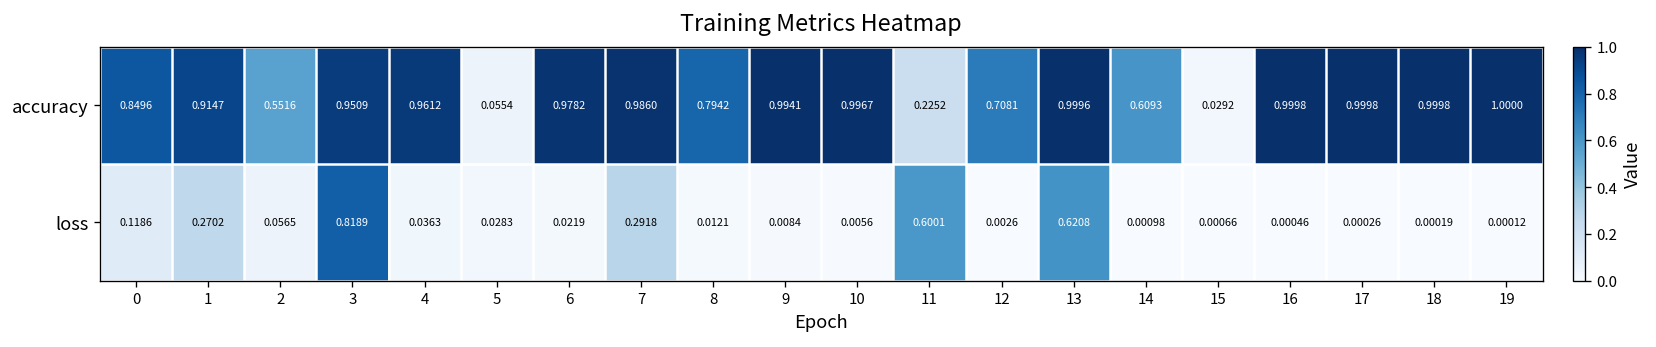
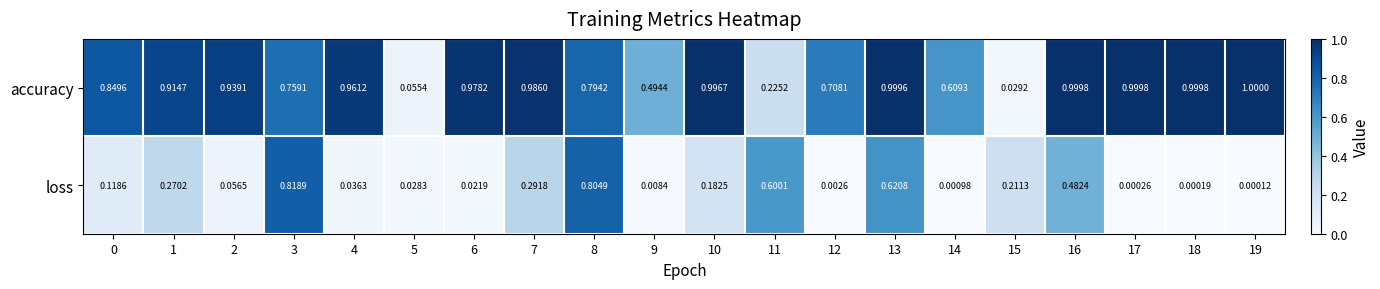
accuracy, 2: 0.5516 -> 0.9391
accuracy, 3: 0.9509 -> 0.7591
accuracy, 9: 0.9941 -> 0.4944
loss, 8: 0.0121 -> 0.8049
loss, 10: 0.0056 -> 0.1825
loss, 15: 0.00066 -> 0.2113
loss, 16: 0.00046 -> 0.4824
